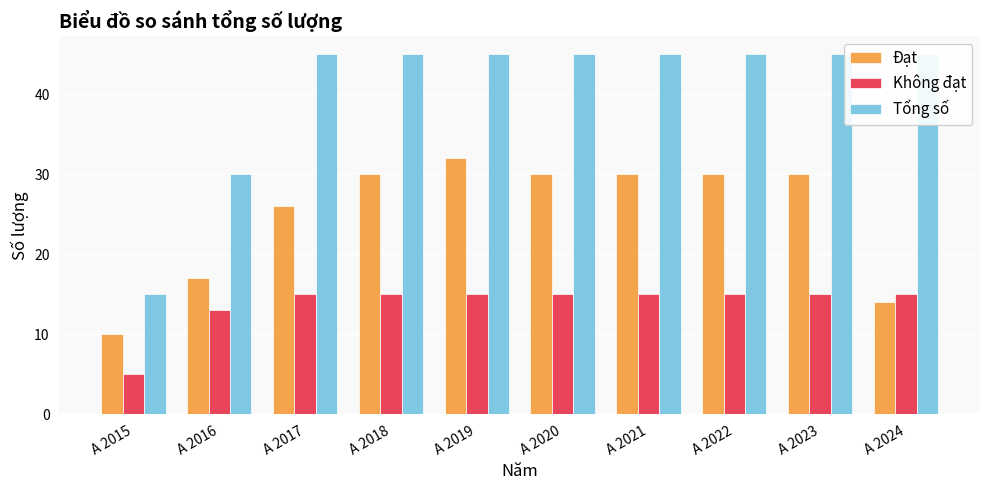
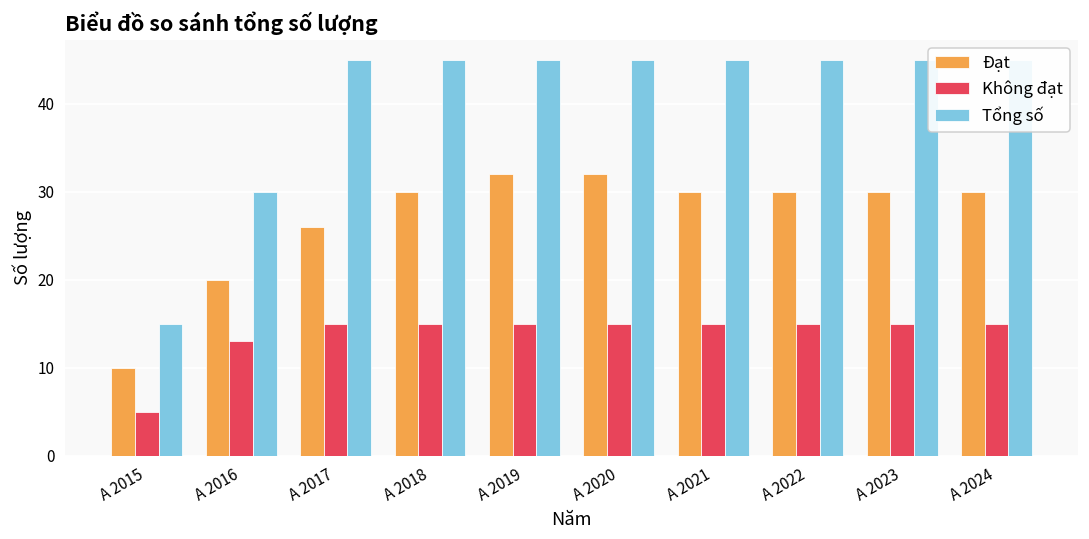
Đạt, A 2016: 17 -> 20
Đạt, A 2020: 30 -> 32
Đạt, A 2024: 14 -> 30
